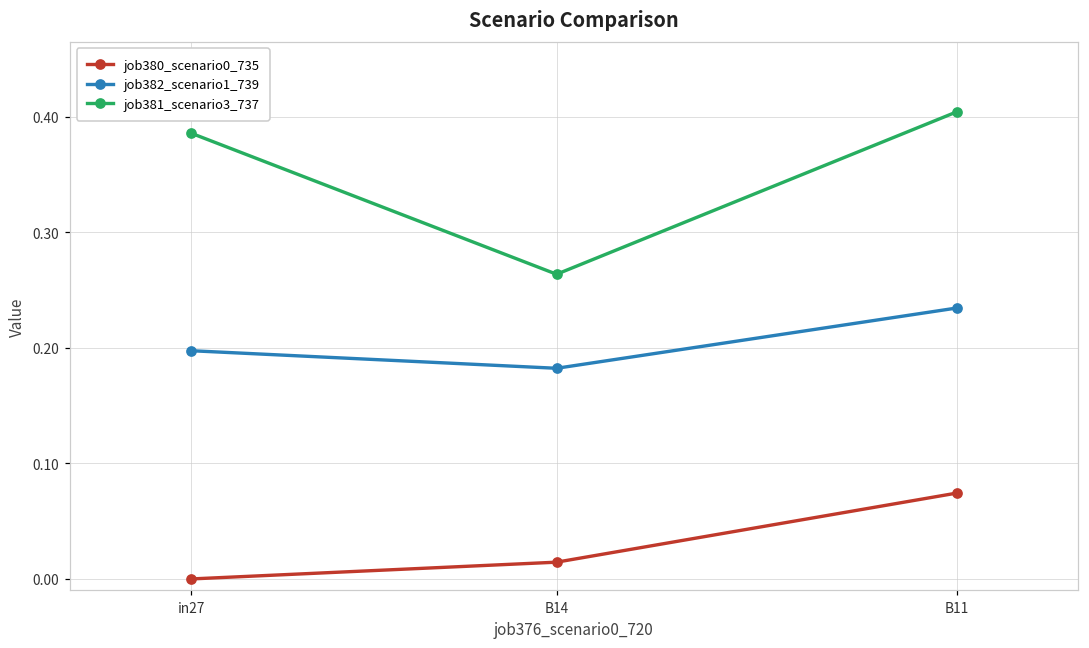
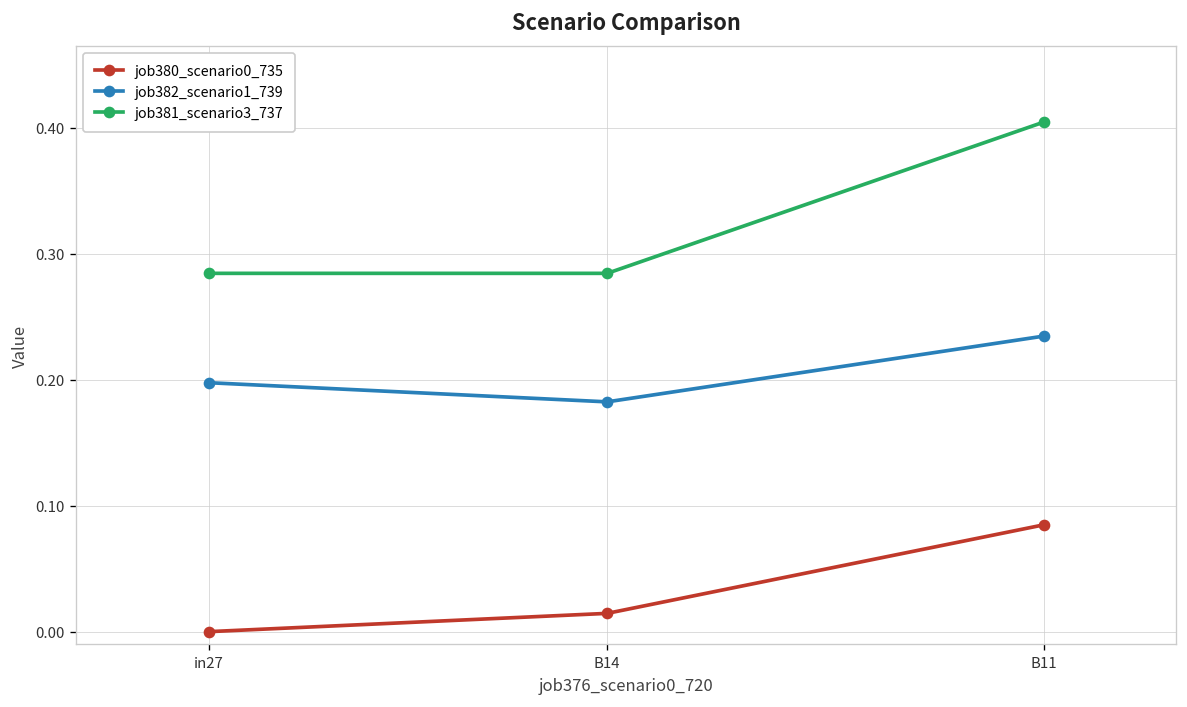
job381_scenario3_737, in27: 0.386 -> 0.284
job381_scenario3_737, B14: 0.264 -> 0.284
job380_scenario0_735, B11: 0.074 -> 0.085
